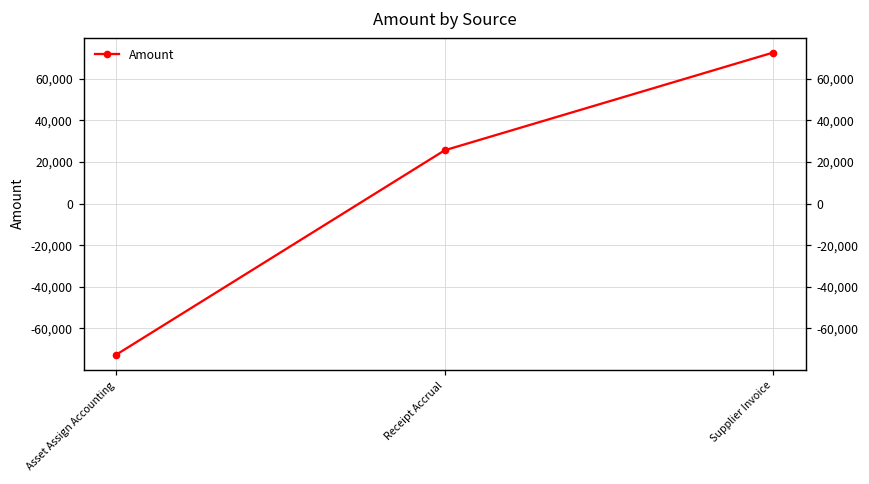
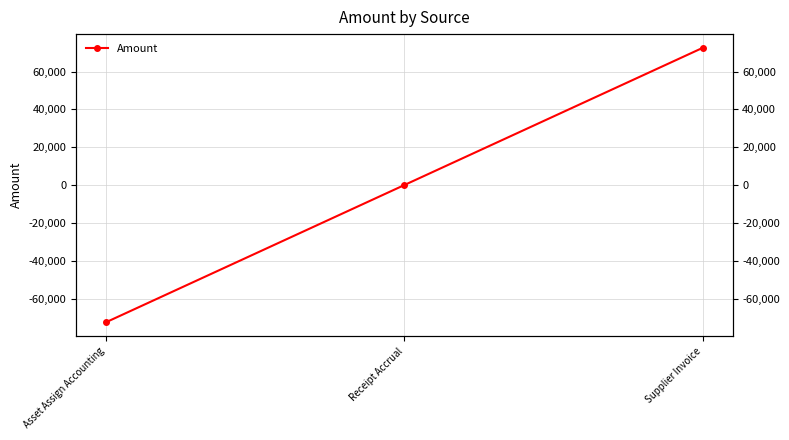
Receipt Accrual: 26,000 -> 0
